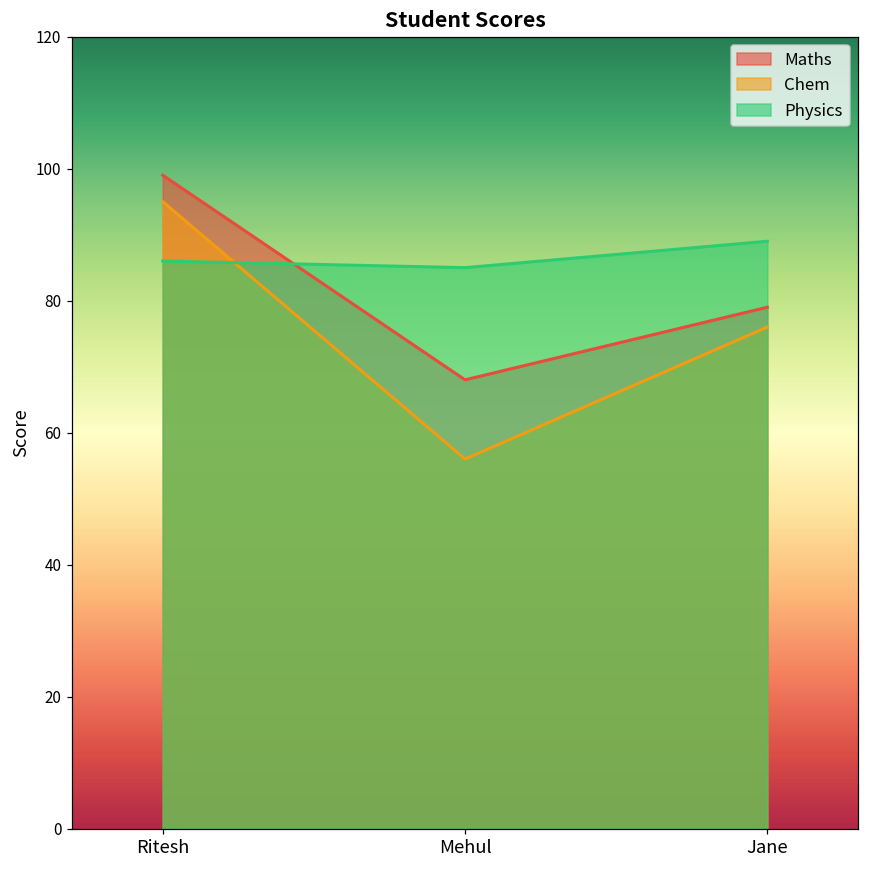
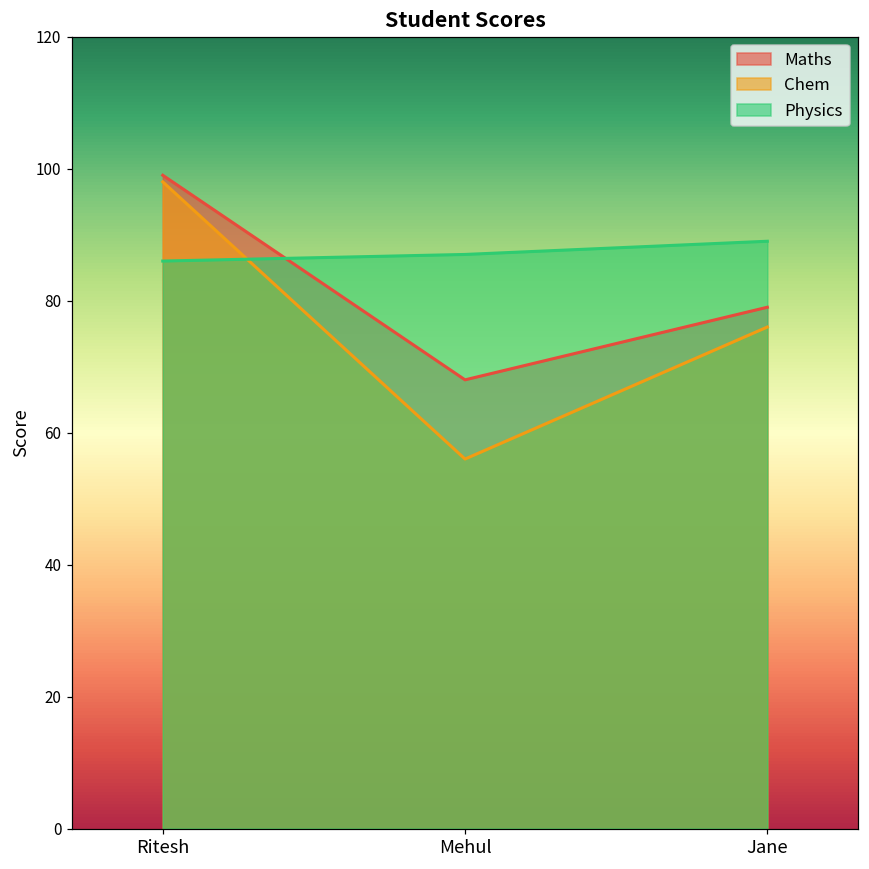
Chem, Ritesh: 95 -> 98
Physics, Mehul: 85 -> 87
